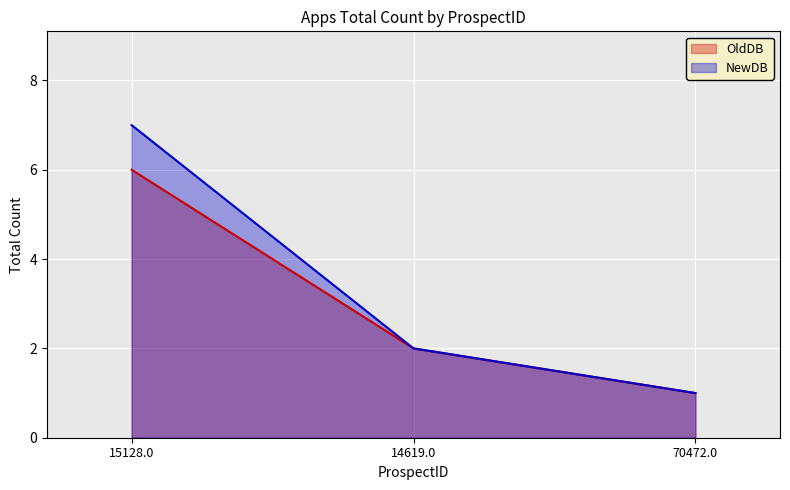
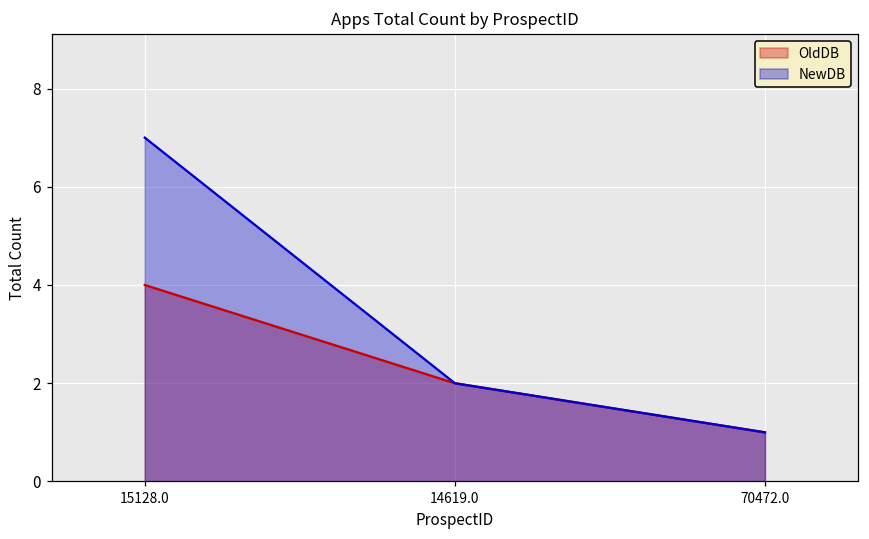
OldDB, 15128.0: 6 -> 4
